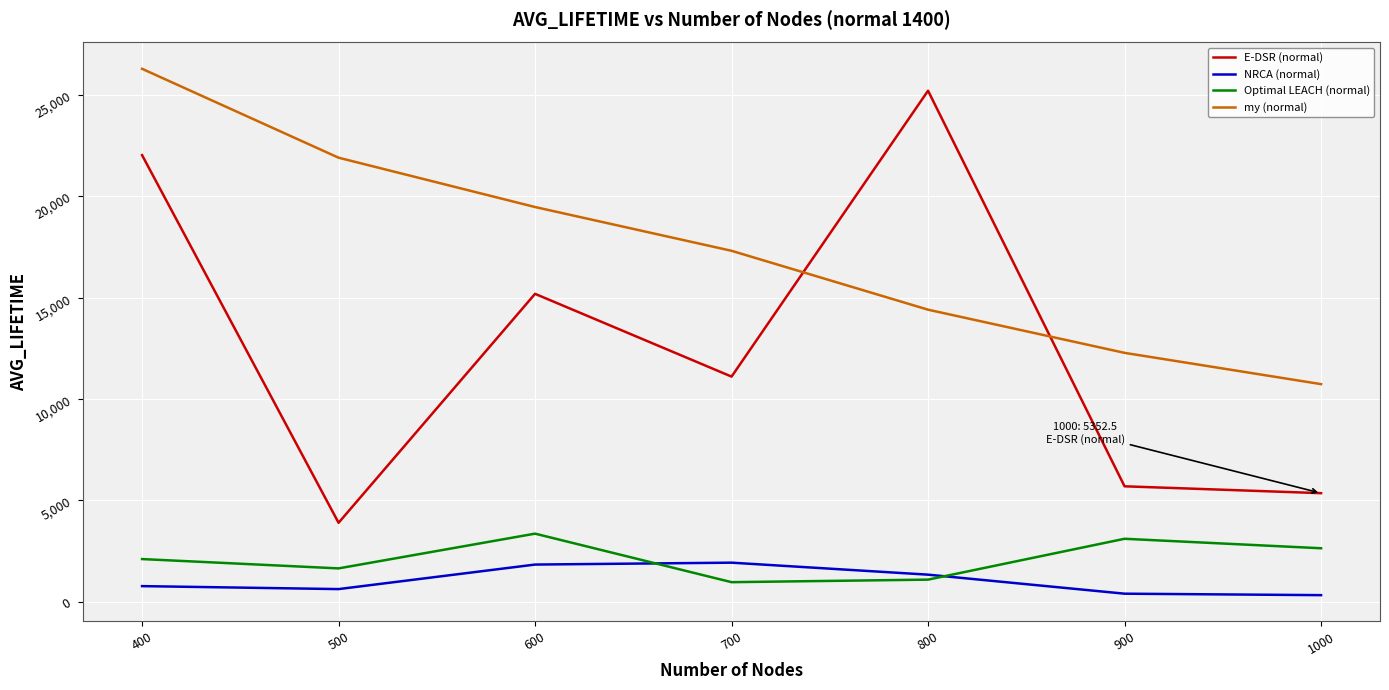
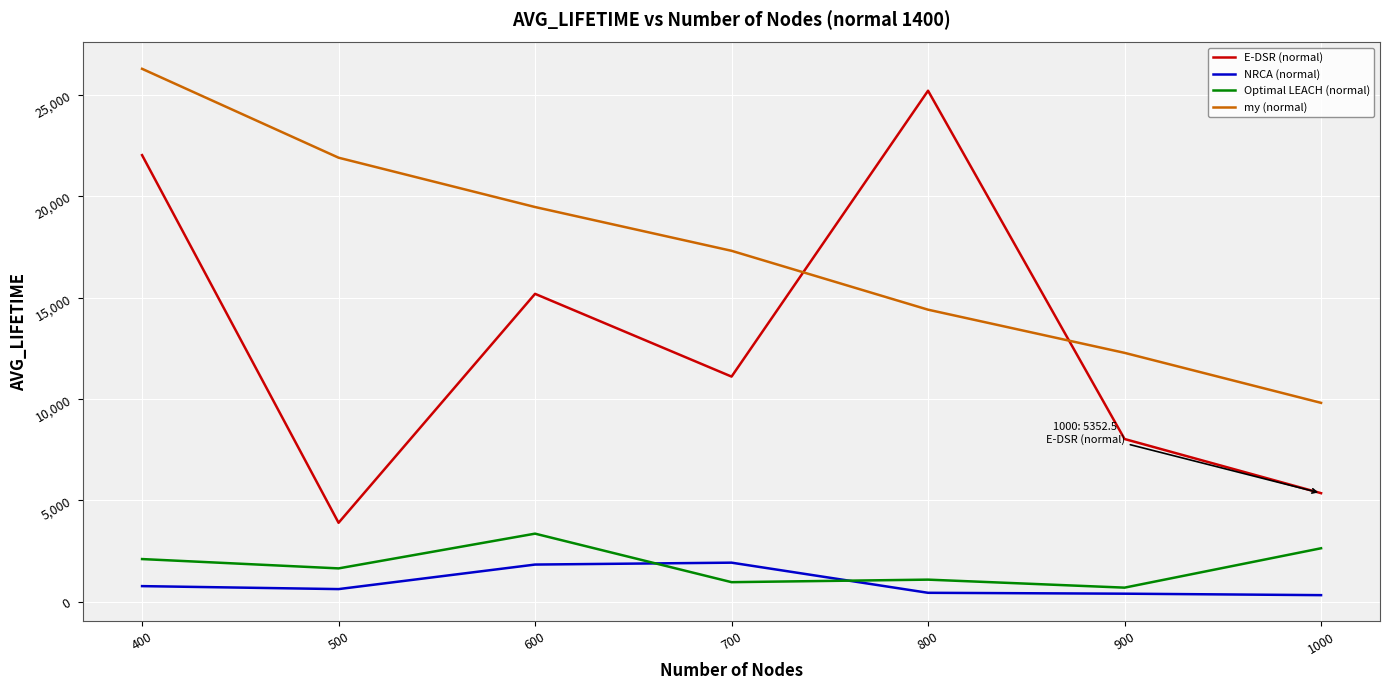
NRCA (normal), 800: 1,300 -> 400
E-DSR (normal), 900: 5,700 -> 8,000
Optimal LEACH (normal), 900: 3,100 -> 700
my (normal), 1000: 10,700 -> 9,800
